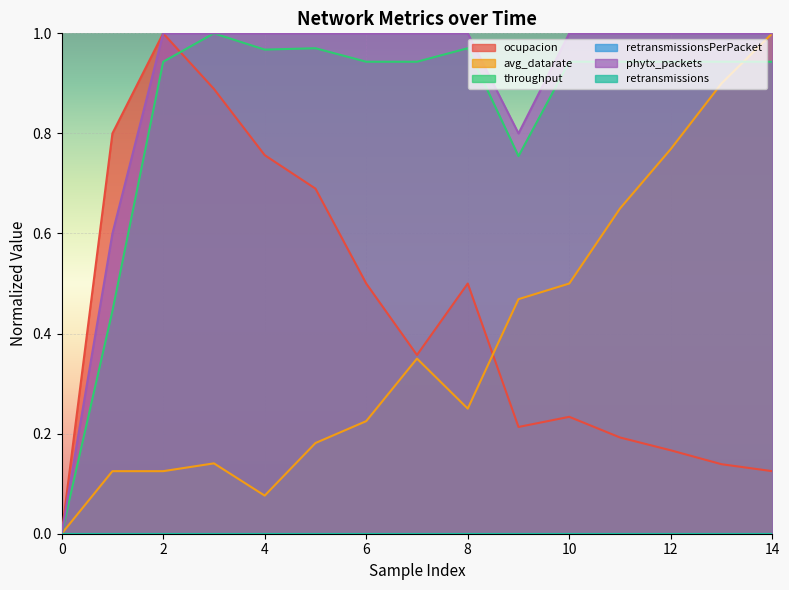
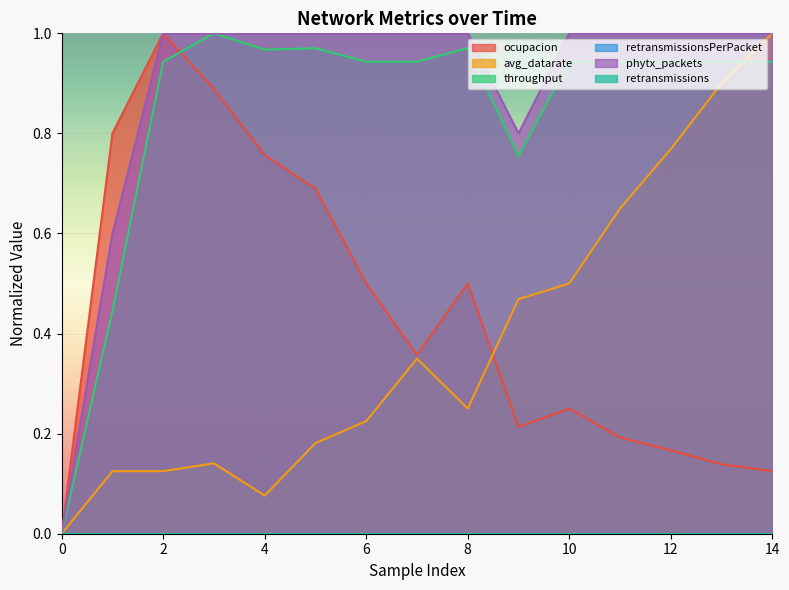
ocupacion, 10: 0.23 -> 0.25
